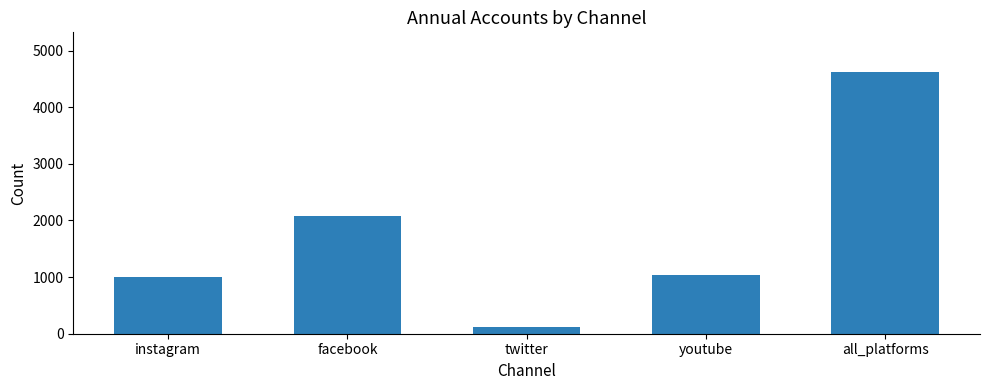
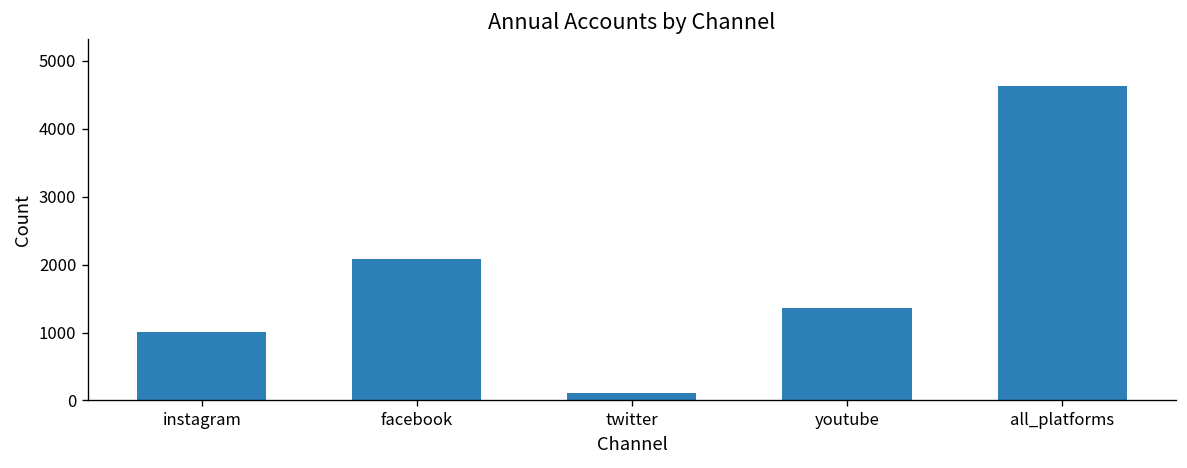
youtube: 1000 -> 1400
